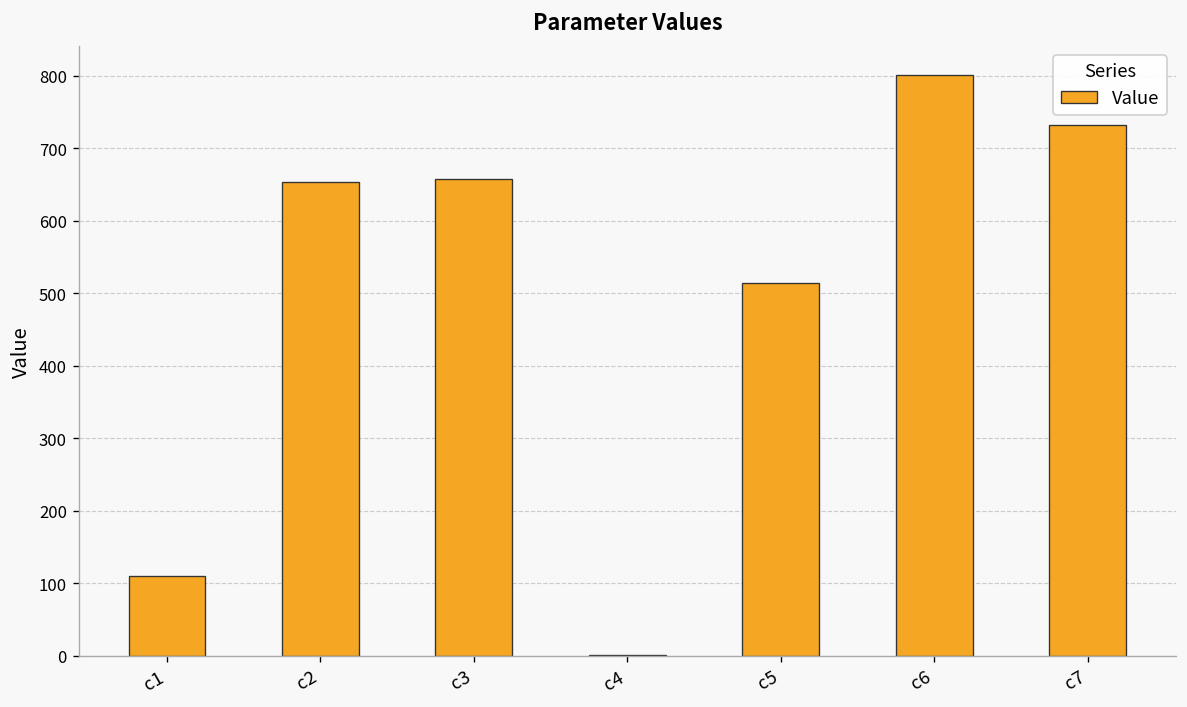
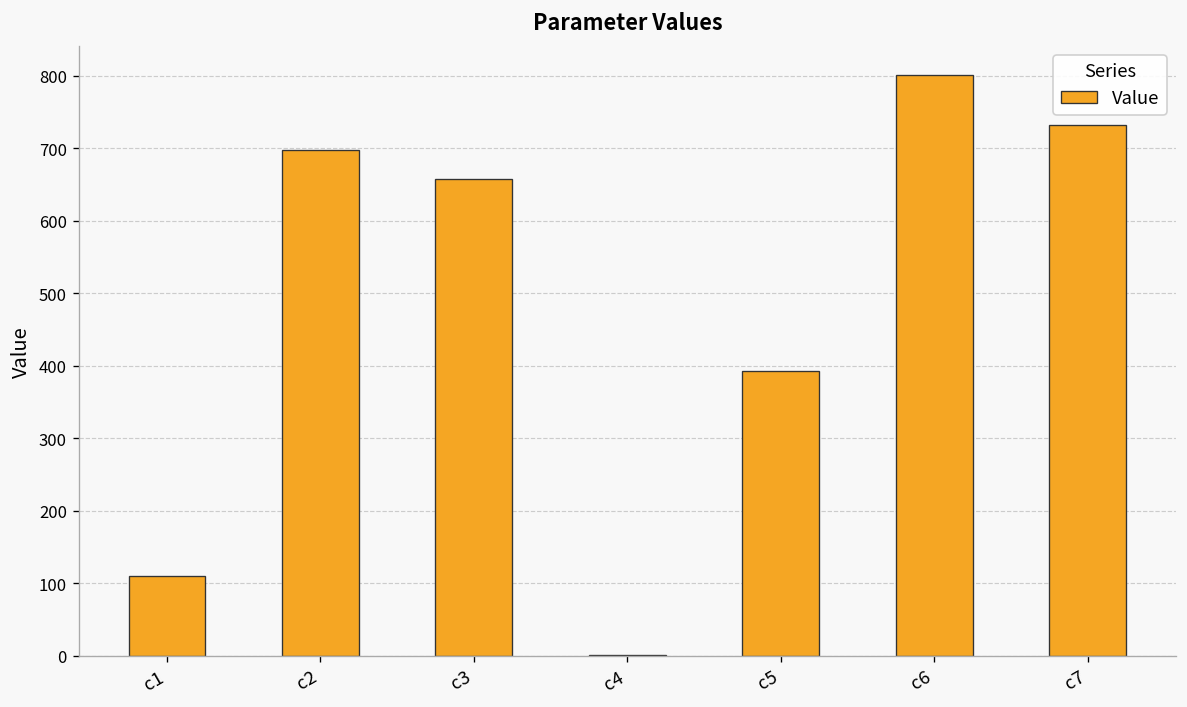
c2: 650 -> 700
c5: 510 -> 390
